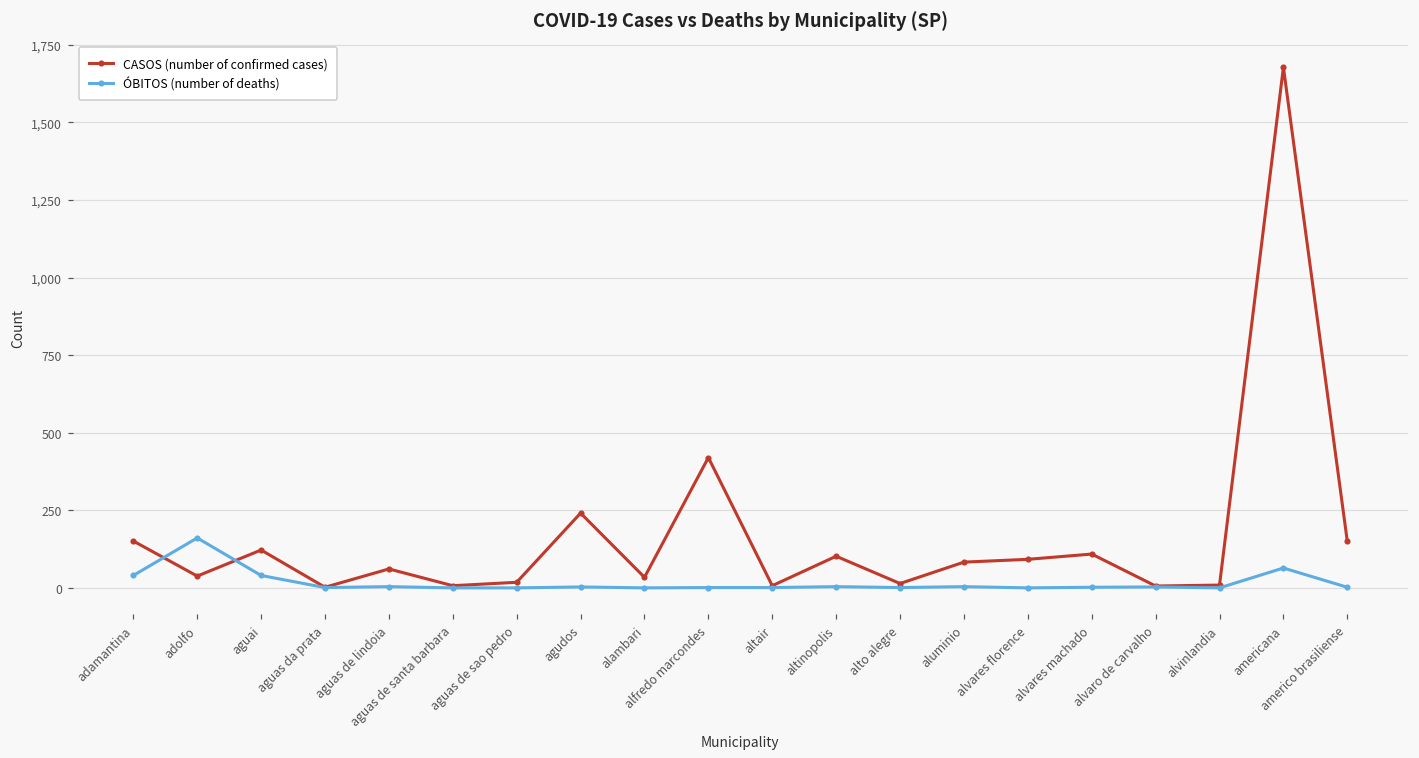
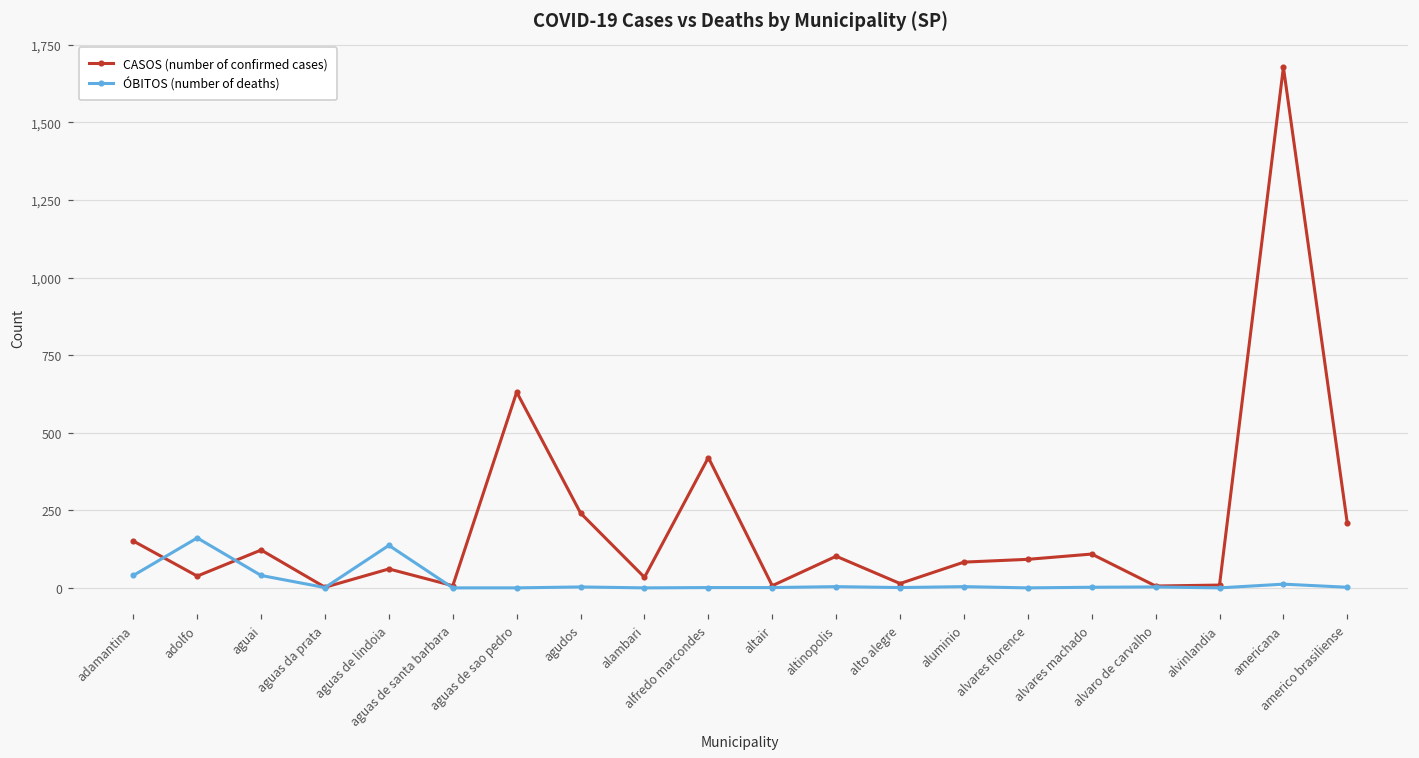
ÓBITOS (number of deaths), aguas de lindoia: 0 -> 140
CASOS (number of confirmed cases), aguas de sao pedro: 20 -> 630
ÓBITOS (number of deaths), americana: 60 -> 10
CASOS (number of confirmed cases), americo brasiliense: 150 -> 210
